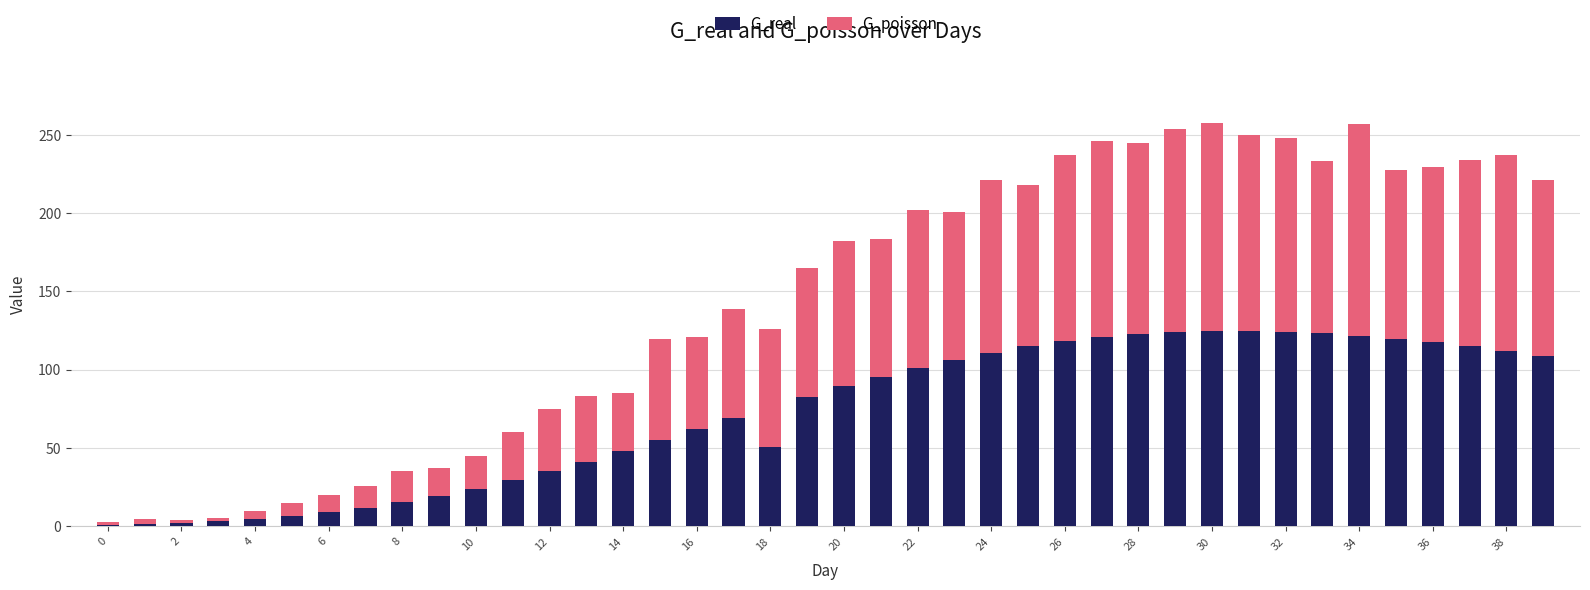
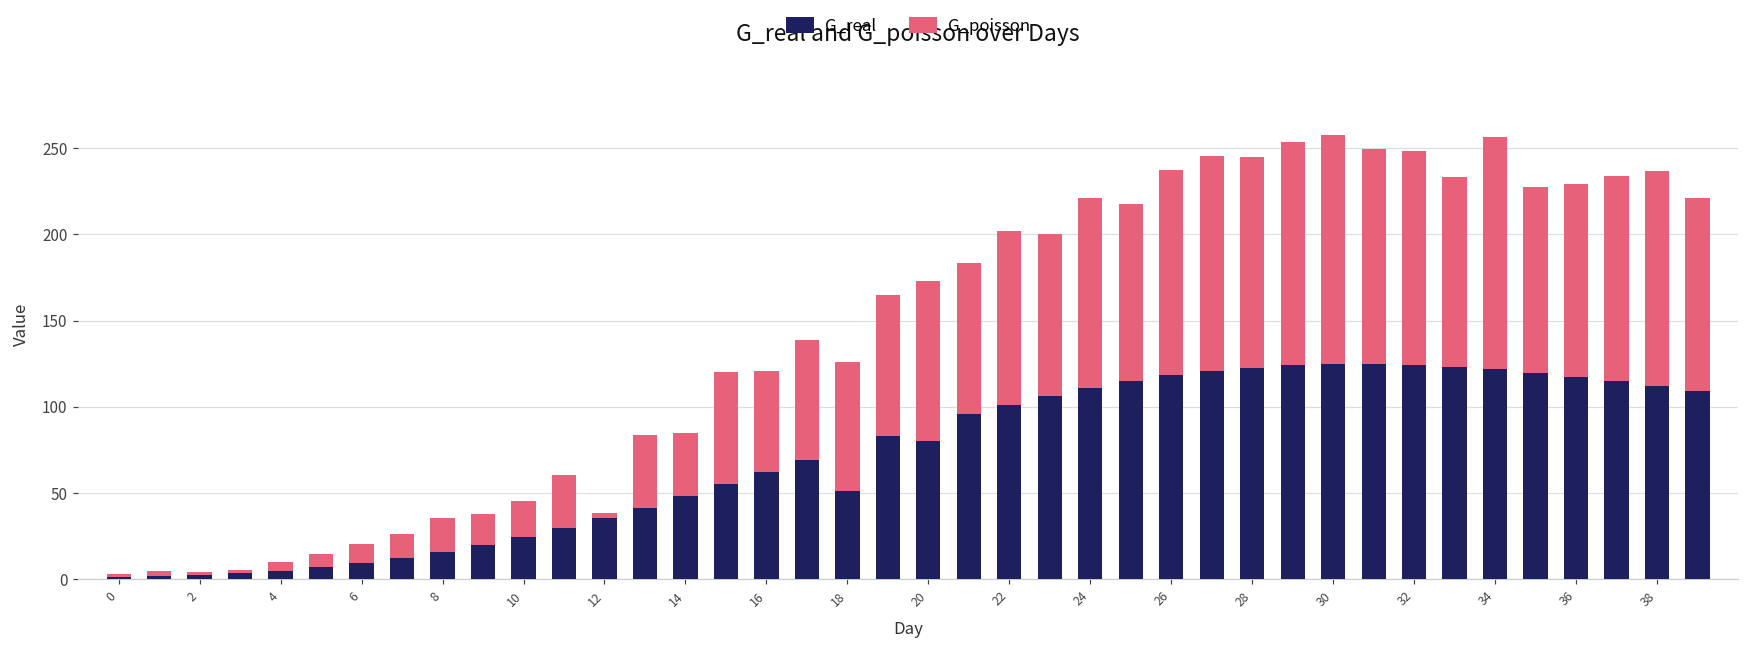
G_poisson, 12: 40 -> 3
G_real, 20: 89 -> 80
